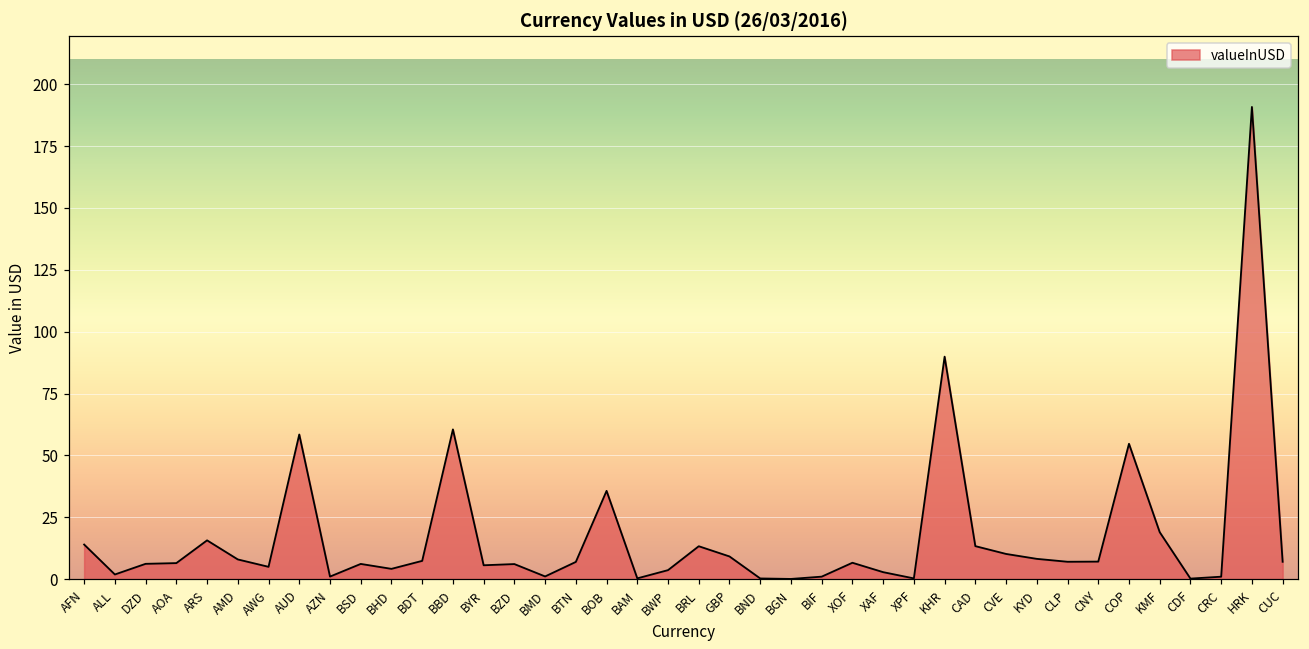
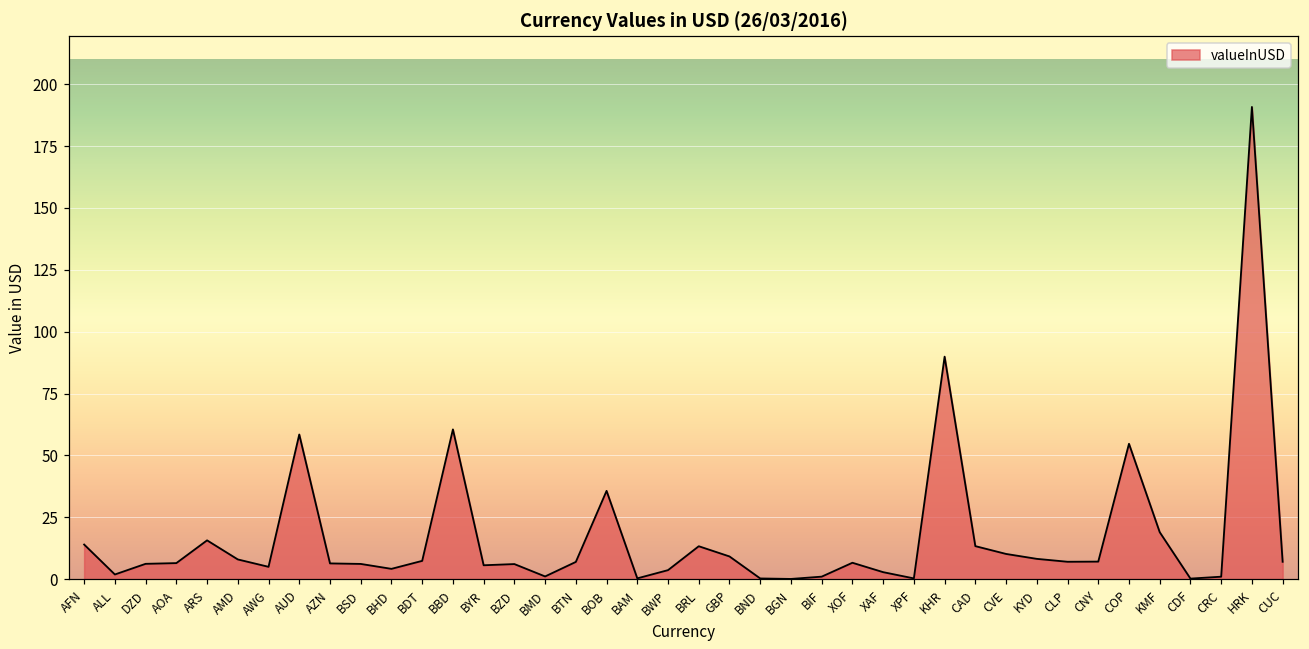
AZN: 1 -> 6
